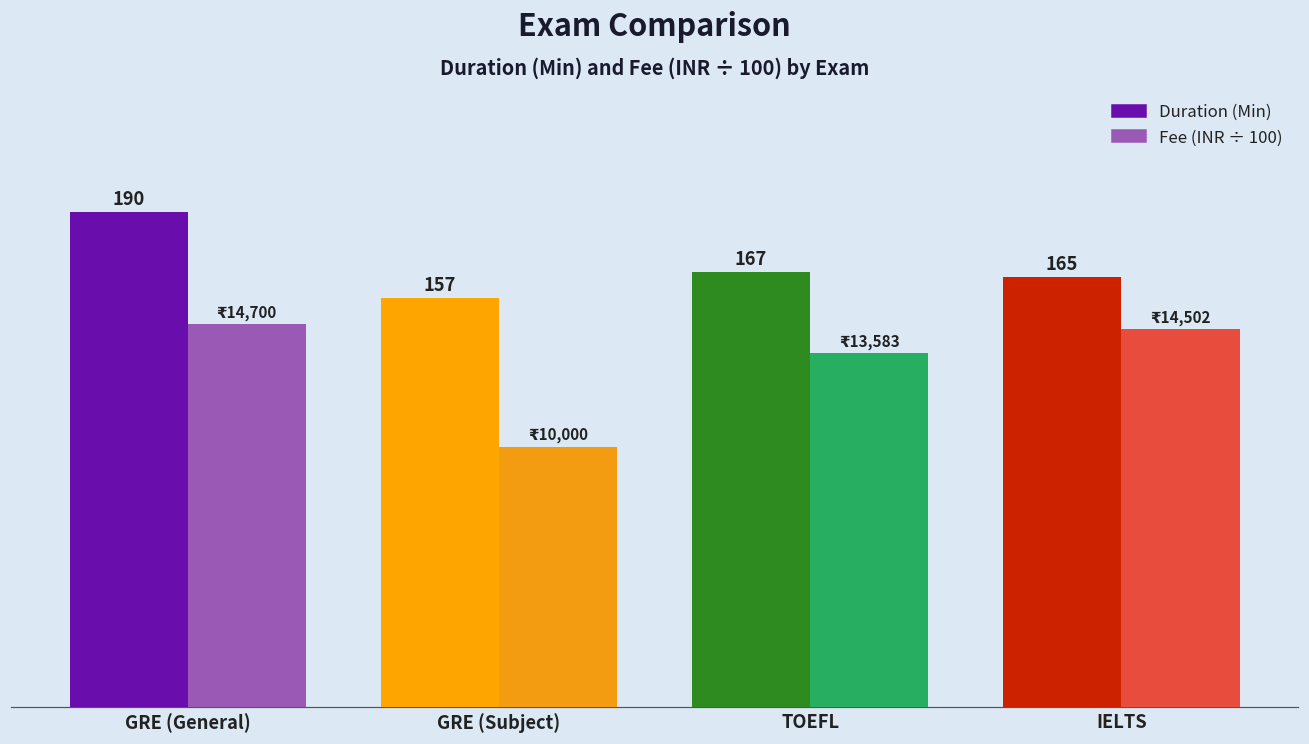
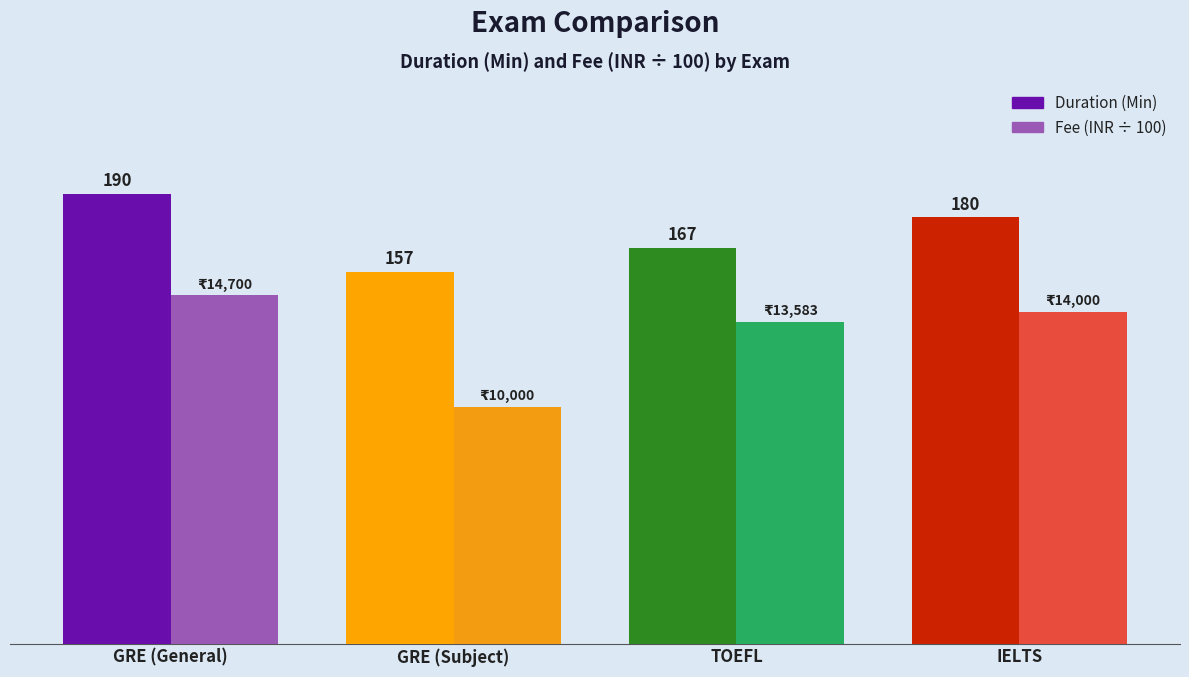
Duration (Min), IELTS: 165 -> 180
Fee (INR ÷ 100), IELTS: 14,502 -> 14,000
